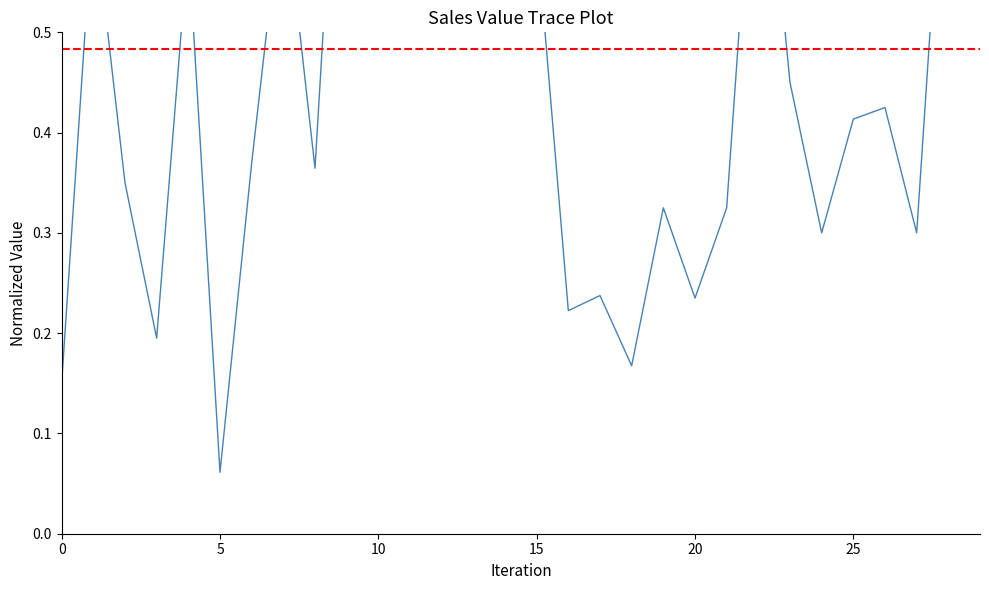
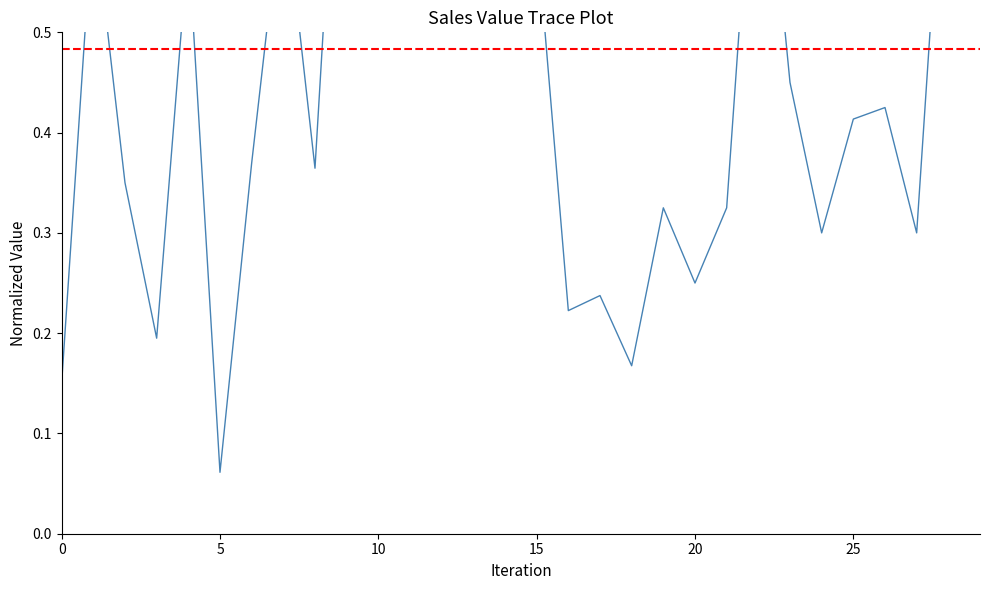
20: 0.235 -> 0.250
